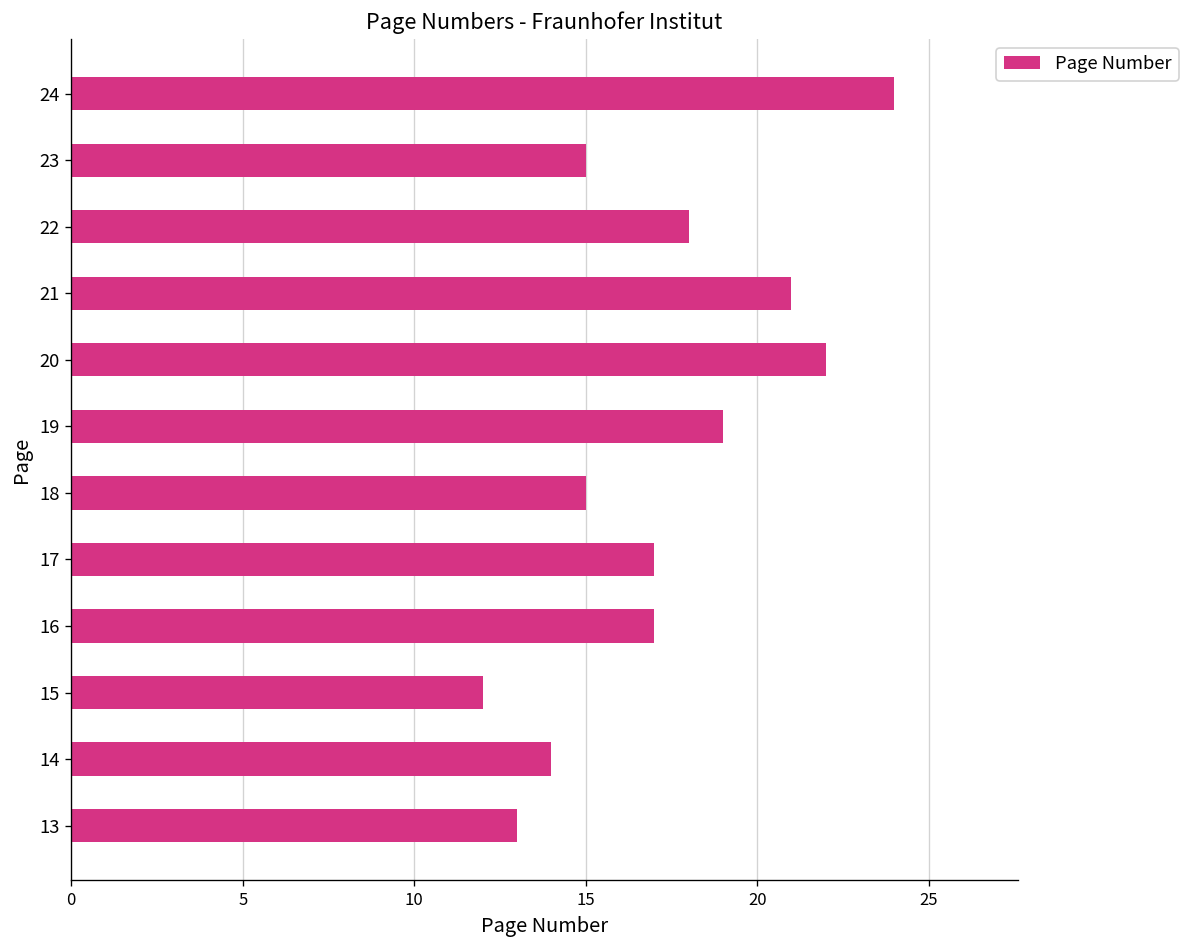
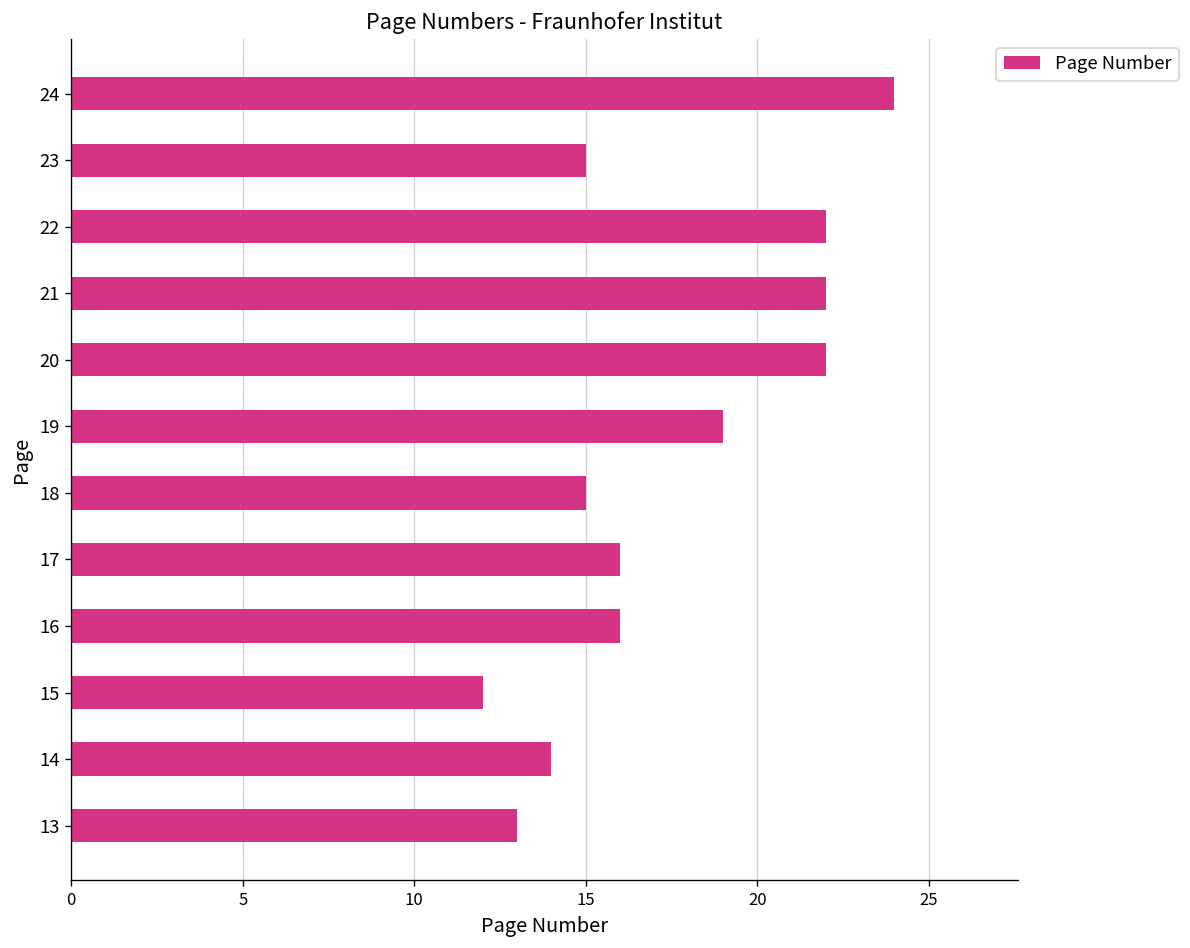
22: 18 -> 22
21: 21 -> 22
17: 17 -> 16
16: 17 -> 16
